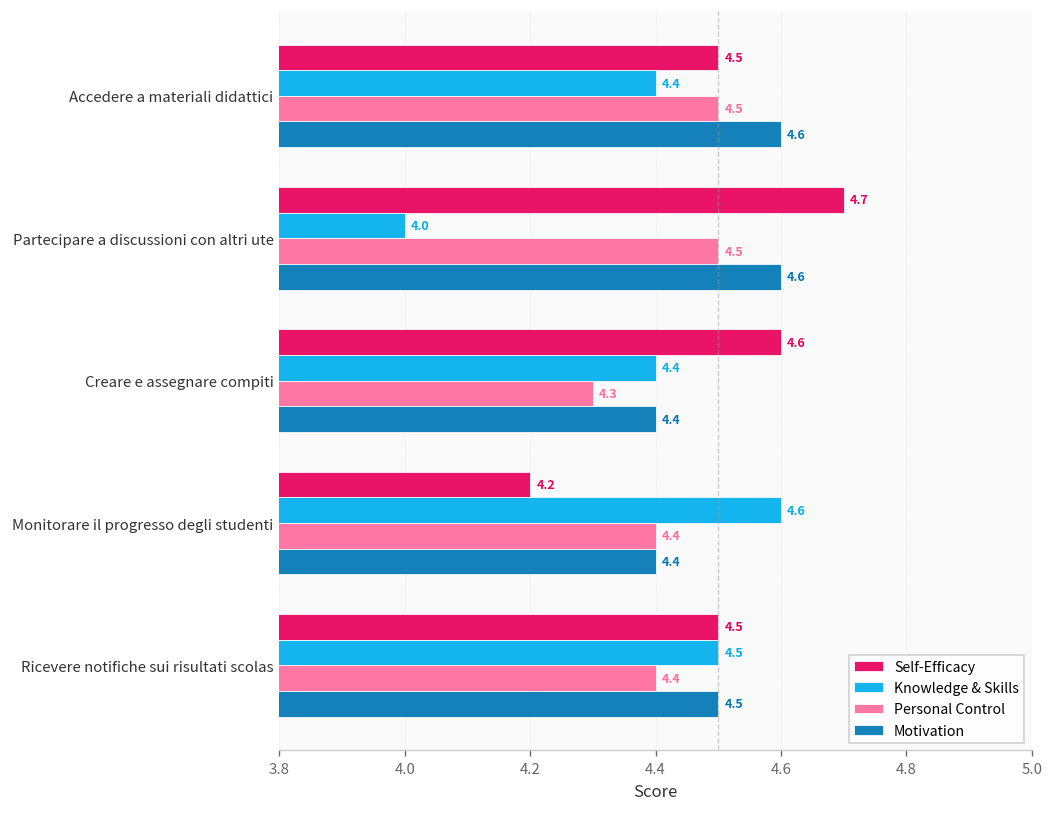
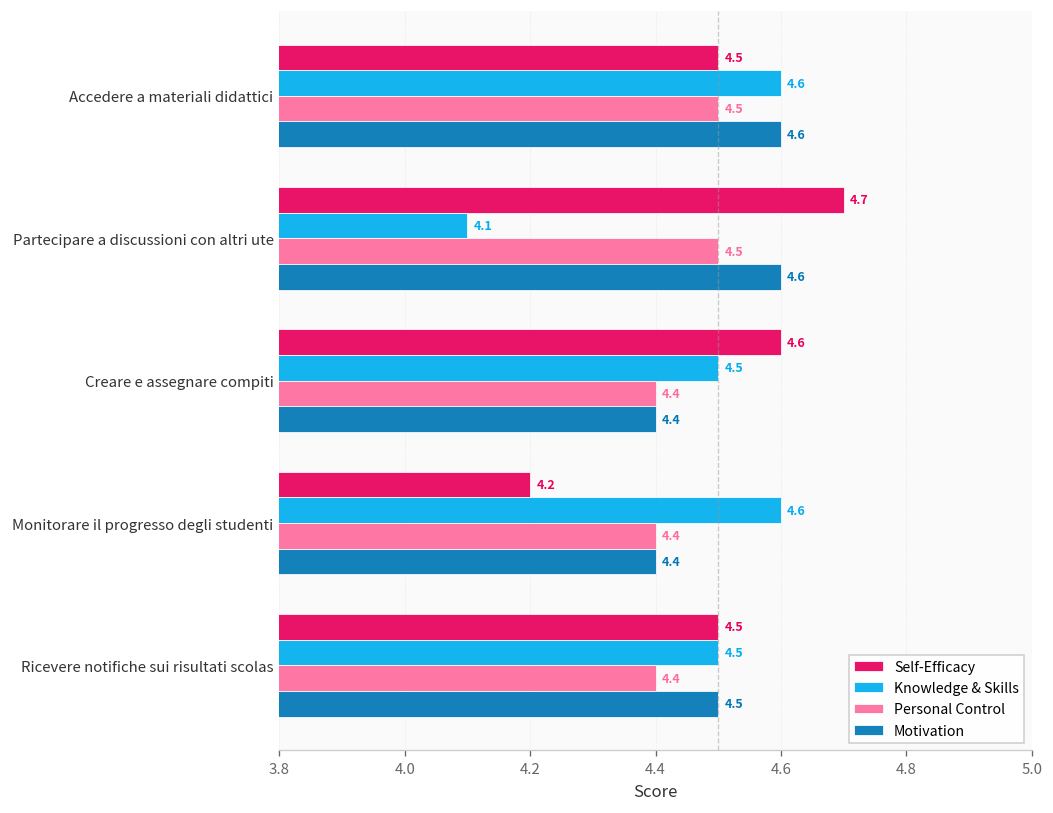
Knowledge & Skills, Accedere a materiali didattici: 4.4 -> 4.6
Knowledge & Skills, Partecipare a discussioni con altri ute: 4.0 -> 4.1
Knowledge & Skills, Creare e assegnare compiti: 4.4 -> 4.5
Personal Control, Creare e assegnare compiti: 4.3 -> 4.4
